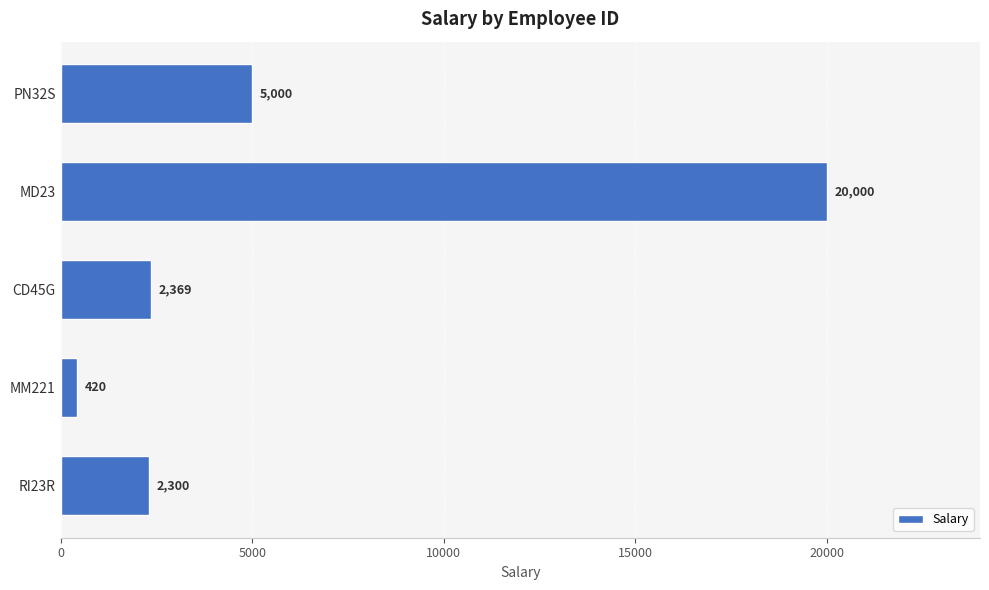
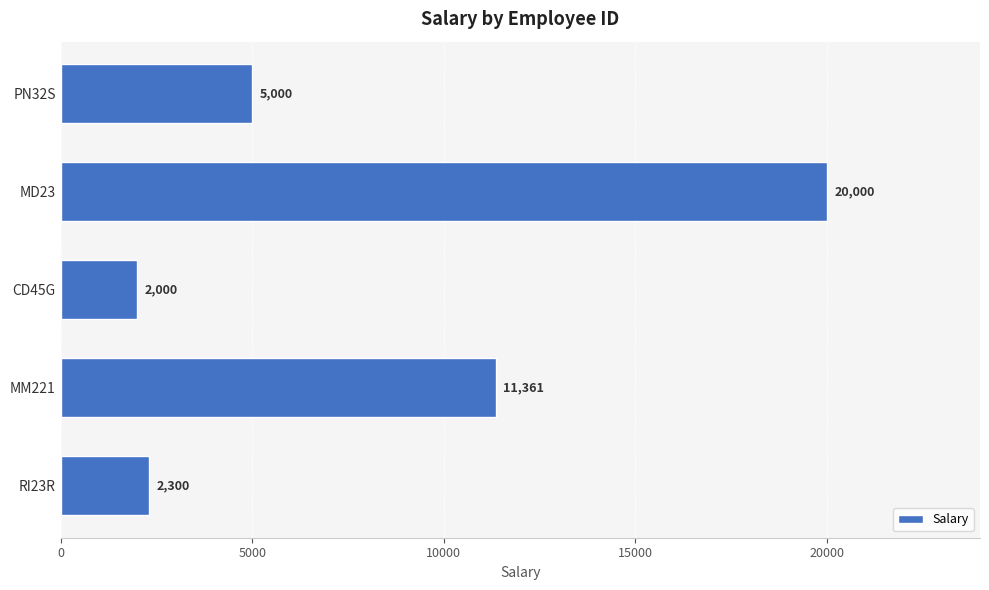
CD45G: 2,369 -> 2,000
MM221: 420 -> 11,361
